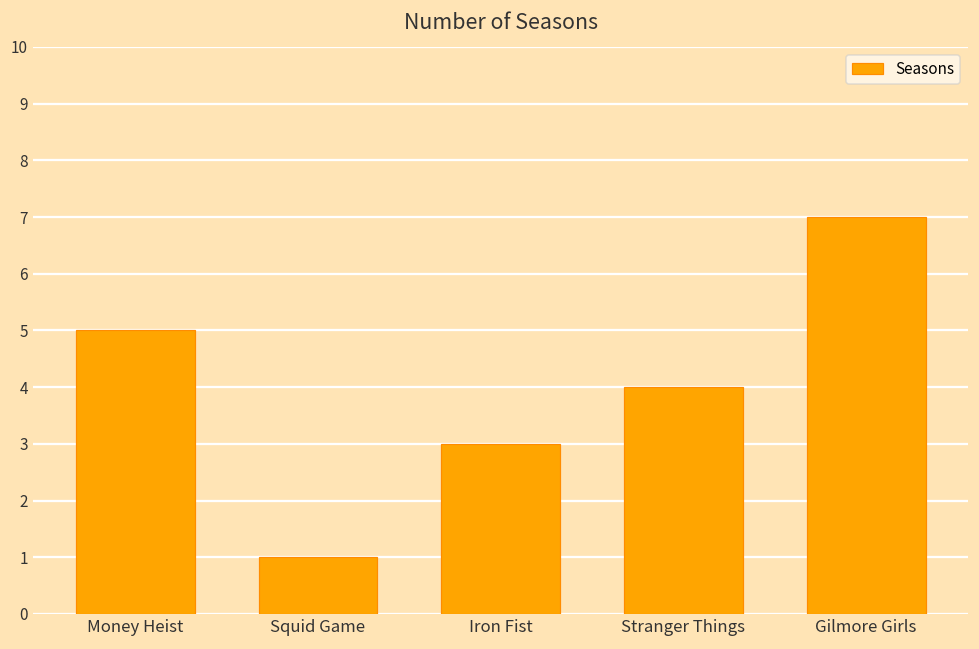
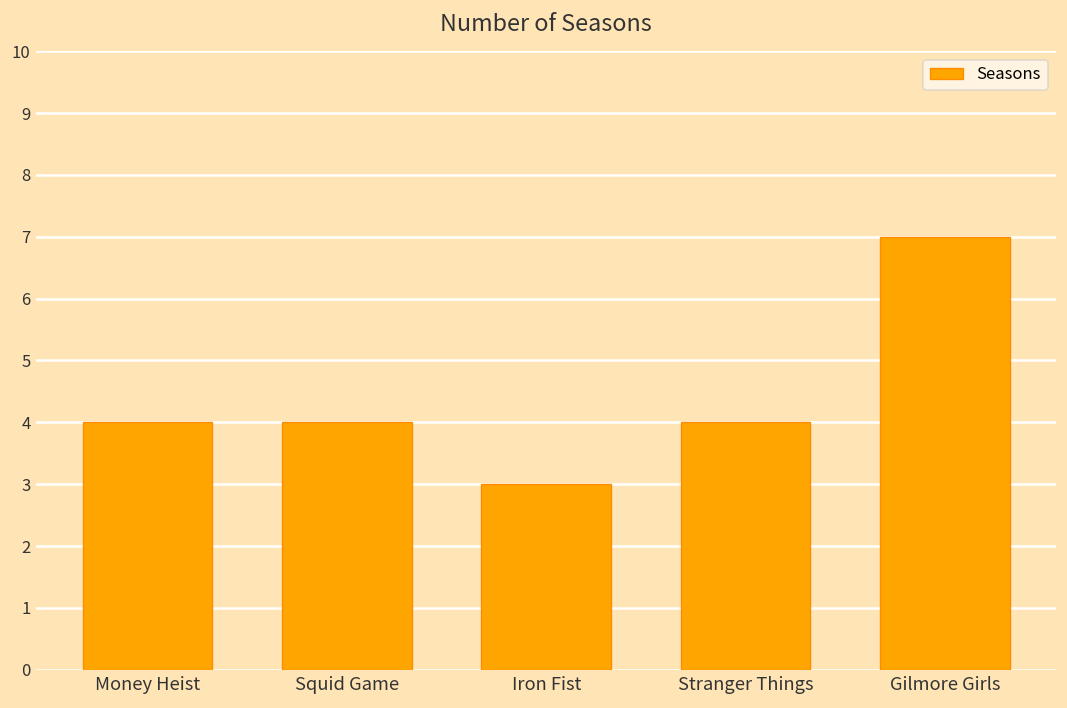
Money Heist: 5 -> 4
Squid Game: 1 -> 4
